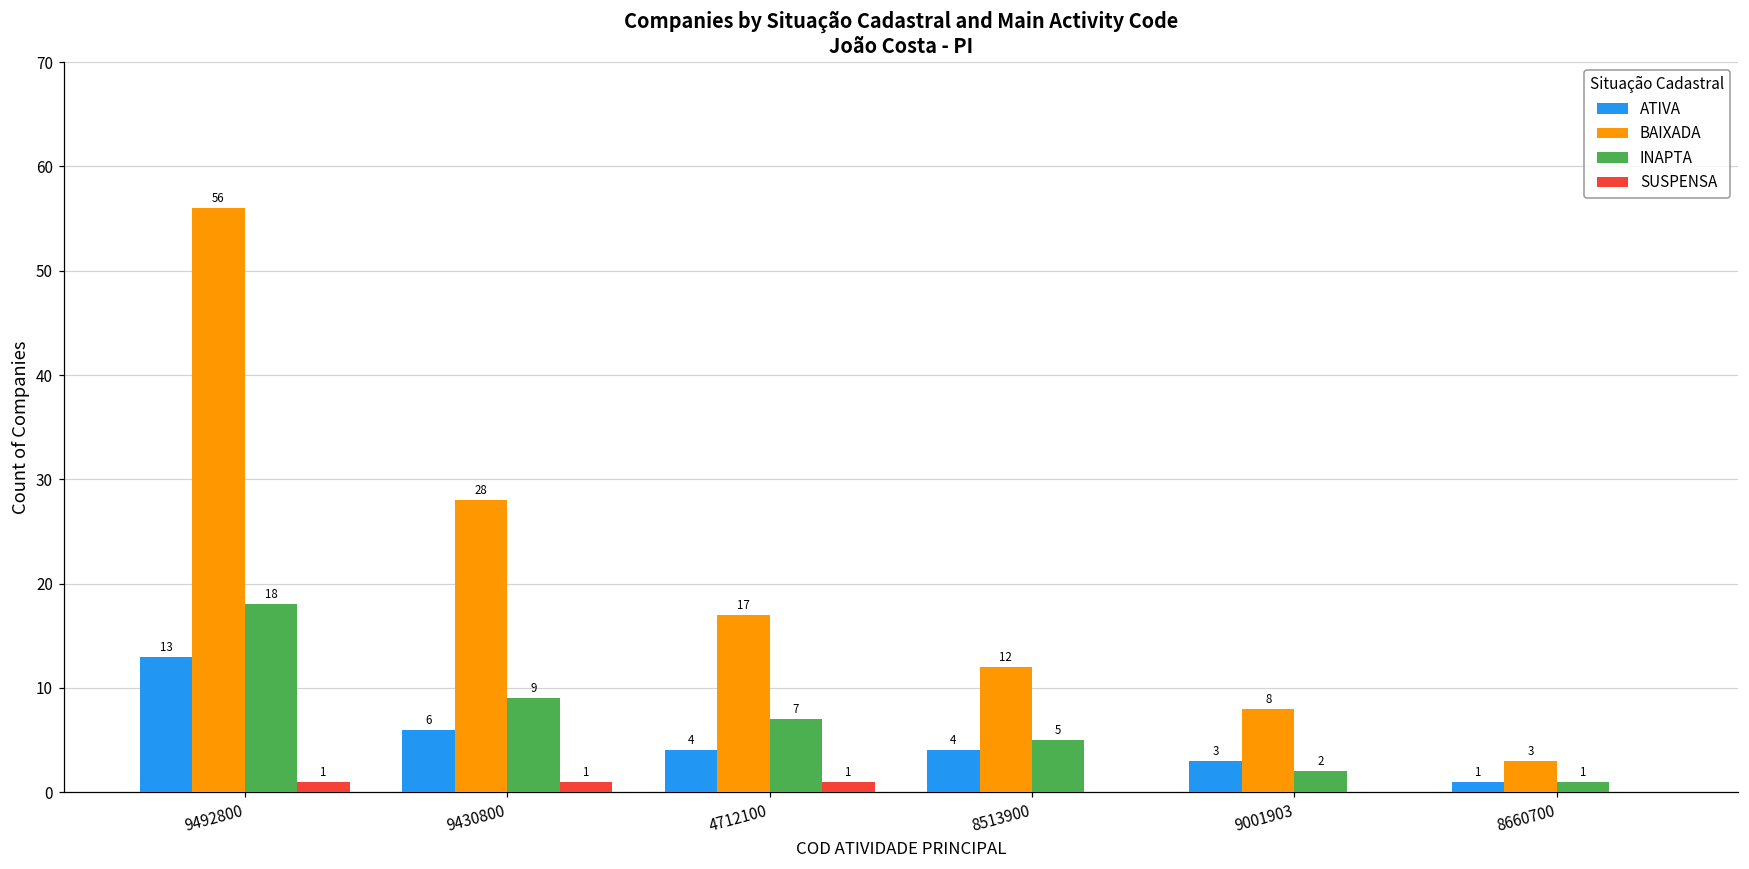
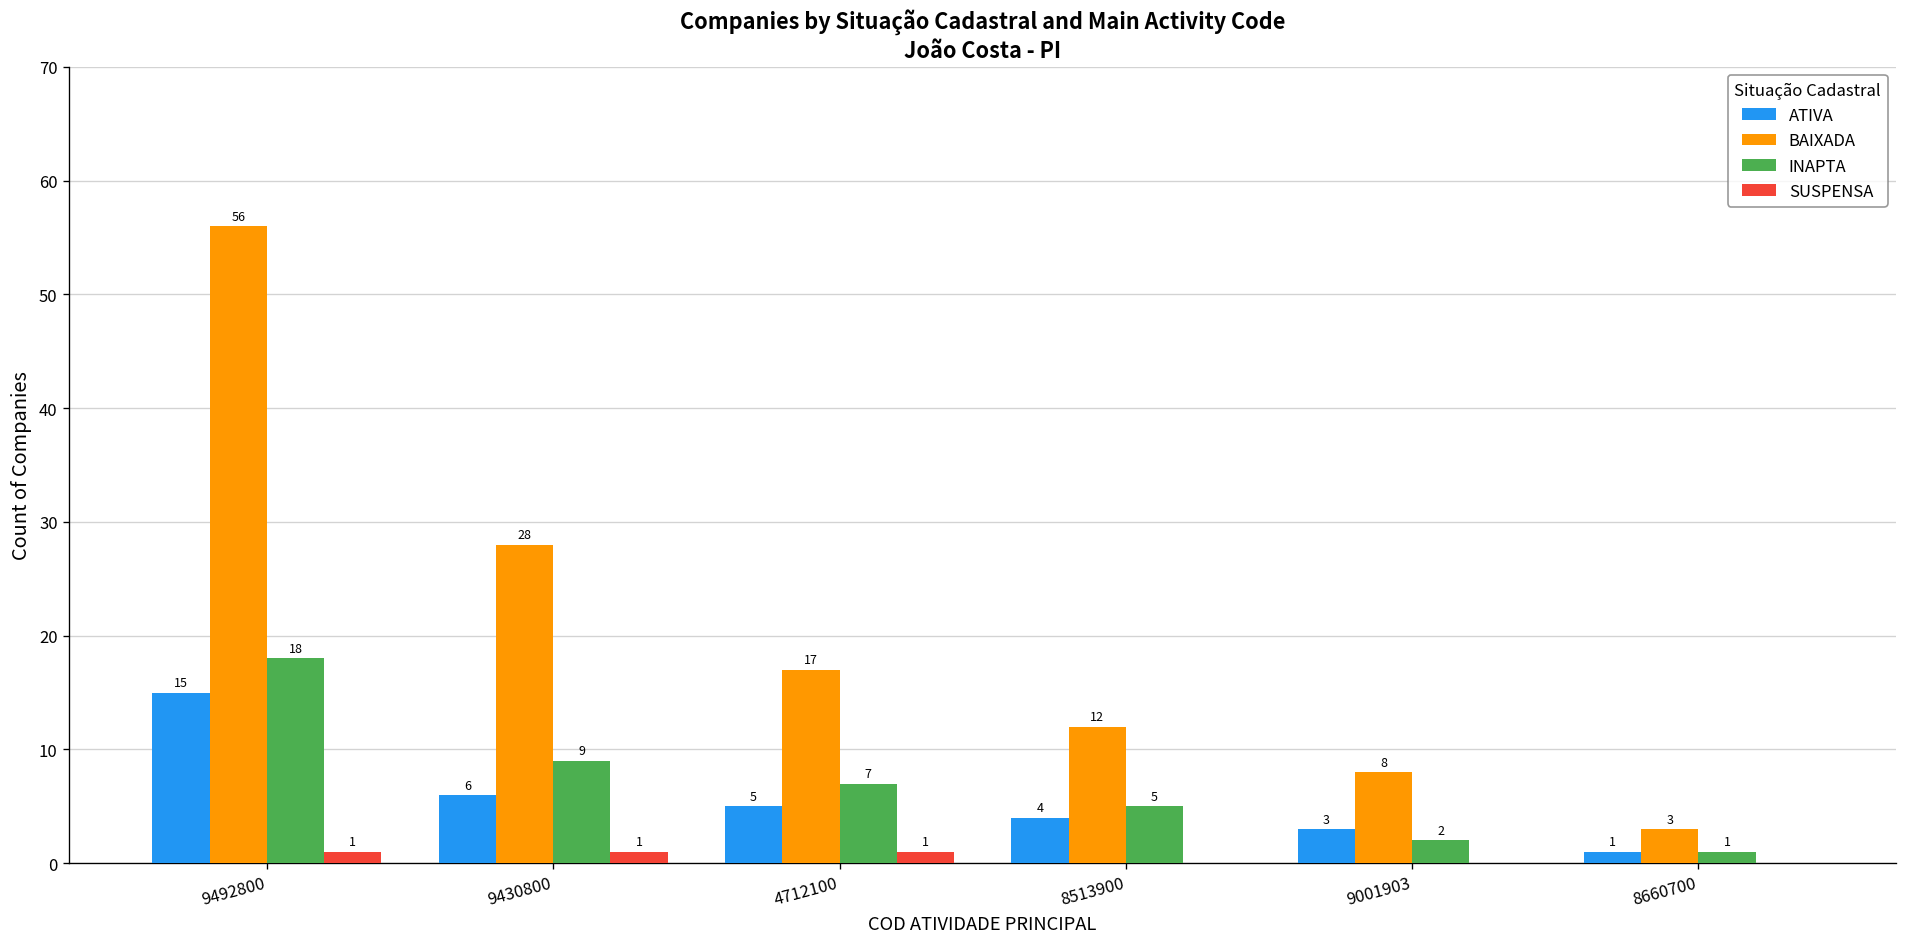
ATIVA, 9492800: 13 -> 15
ATIVA, 4712100: 4 -> 5
